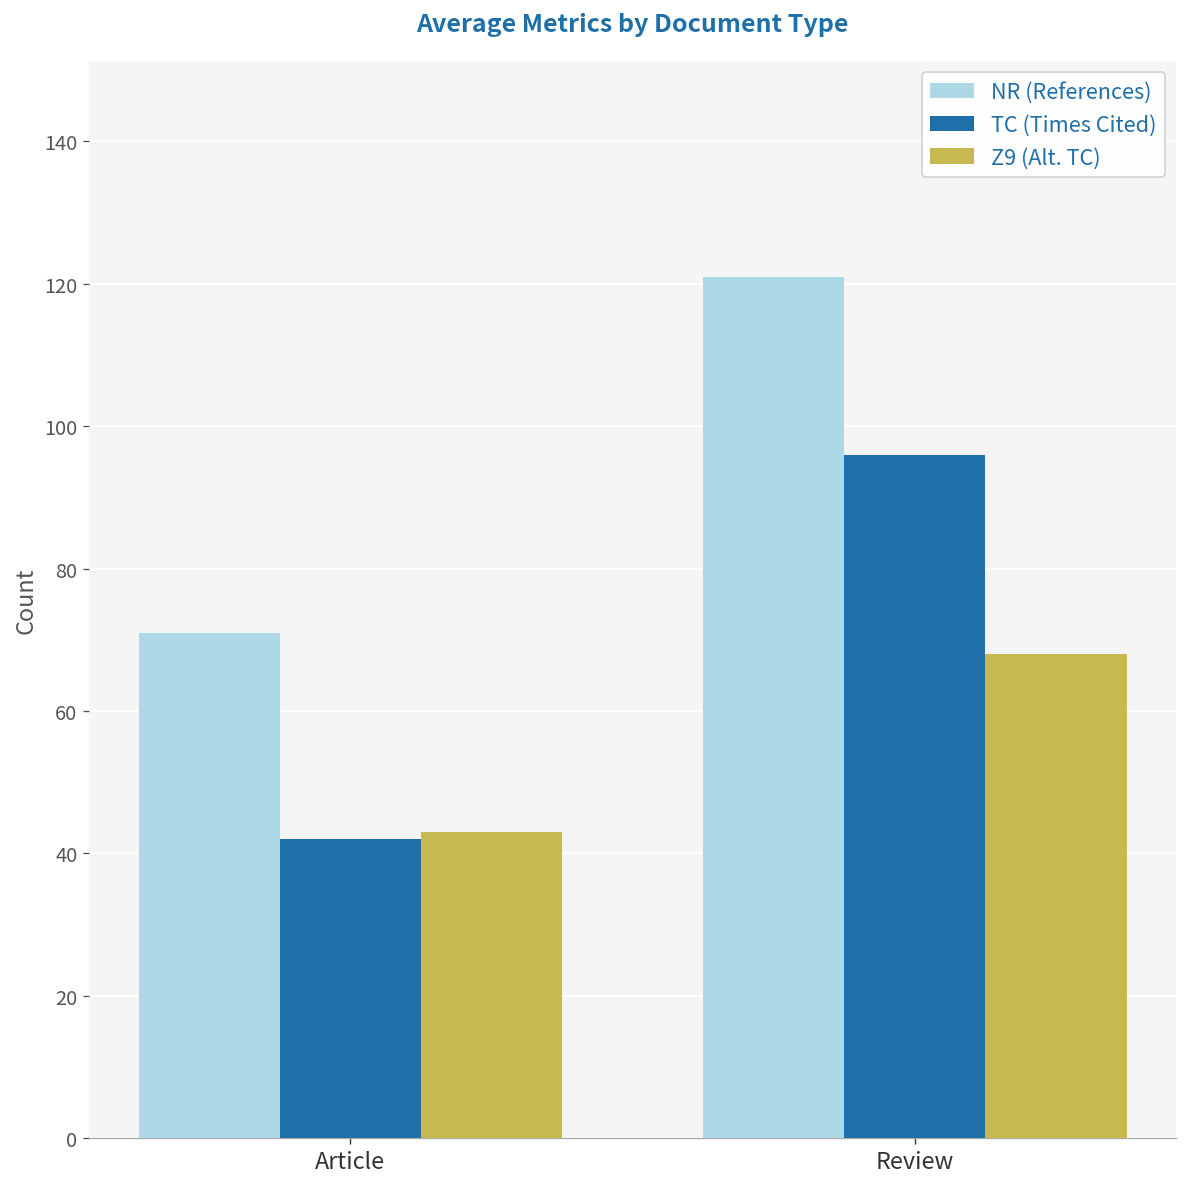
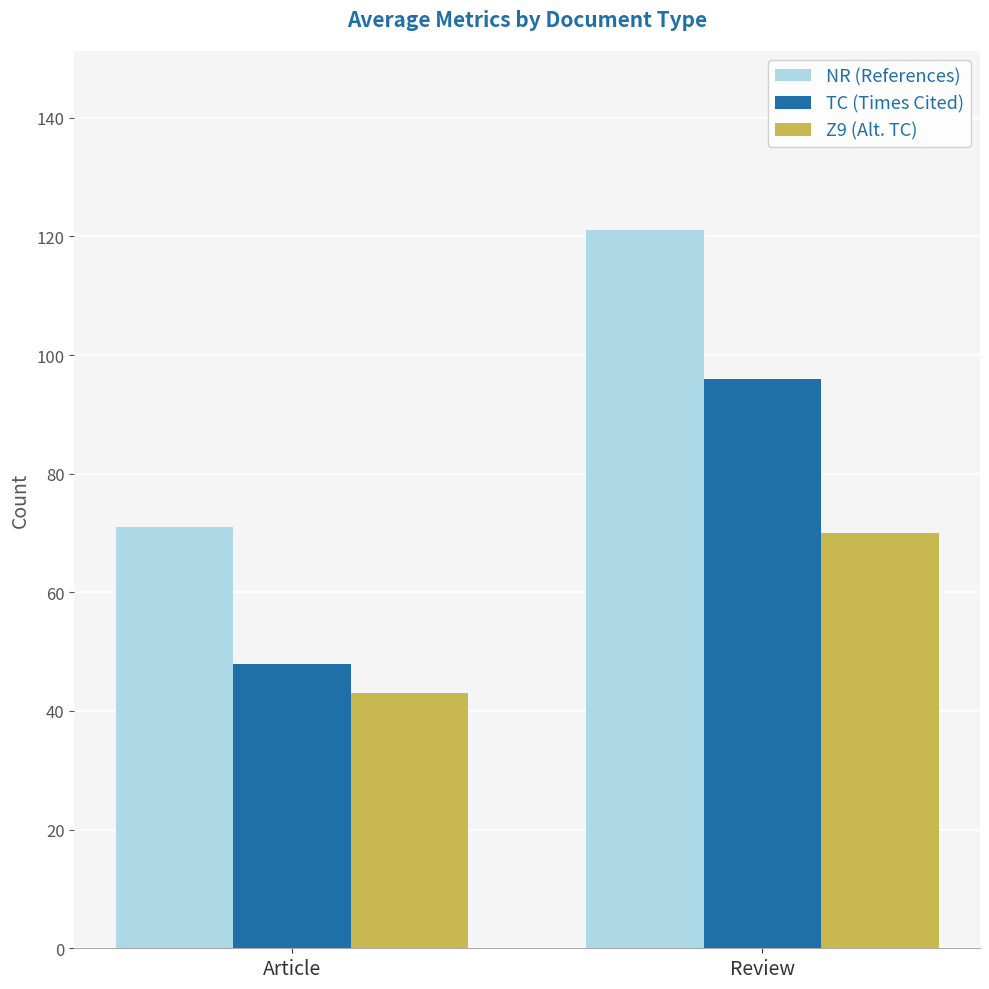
TC (Times Cited), Article: 42 -> 48
Z9 (Alt. TC), Review: 68 -> 70
